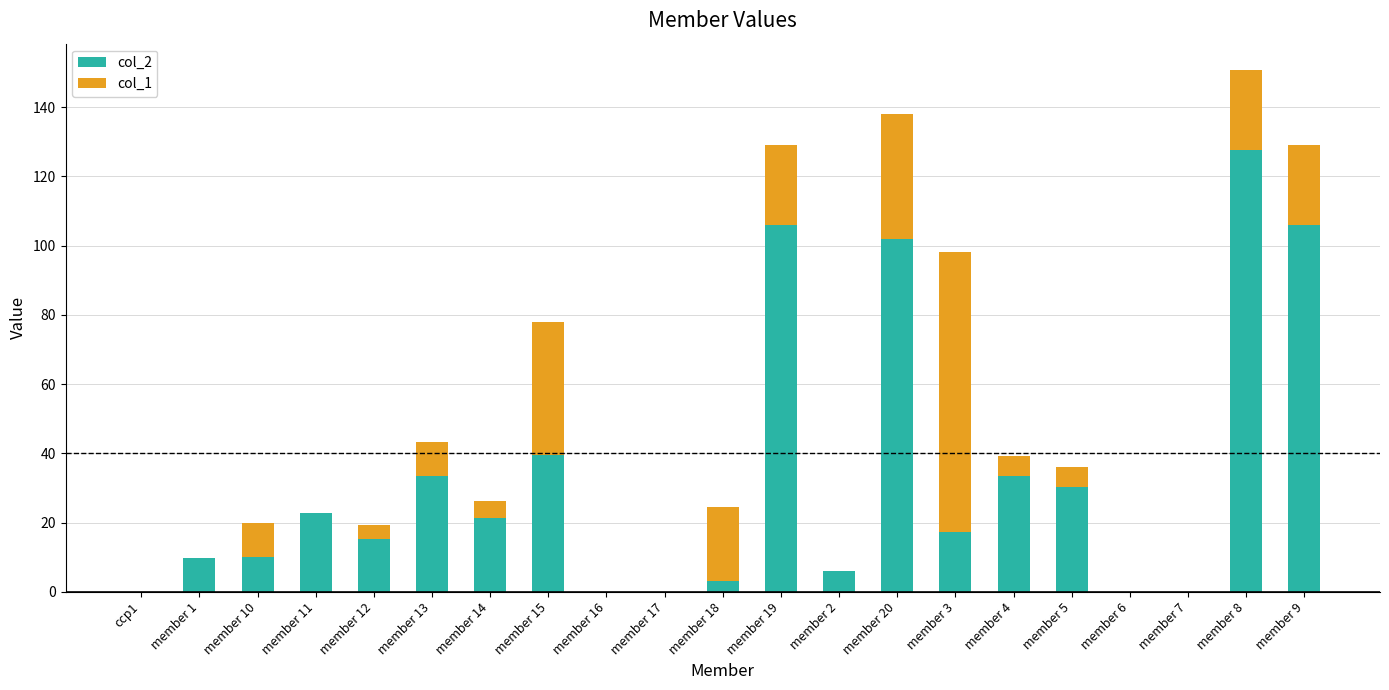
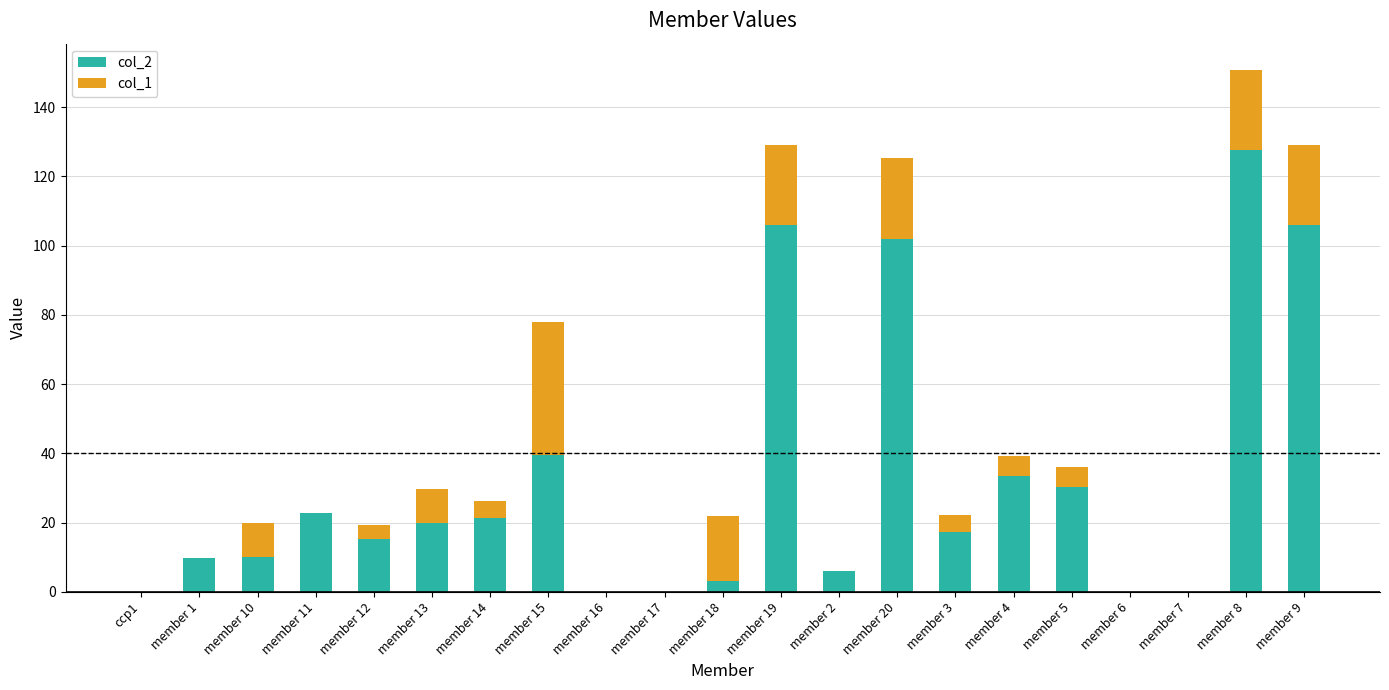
col_2, member 13: 33 -> 20
col_1, member 18: 21 -> 19
col_1, member 20: 36 -> 23
col_1, member 3: 81 -> 5
